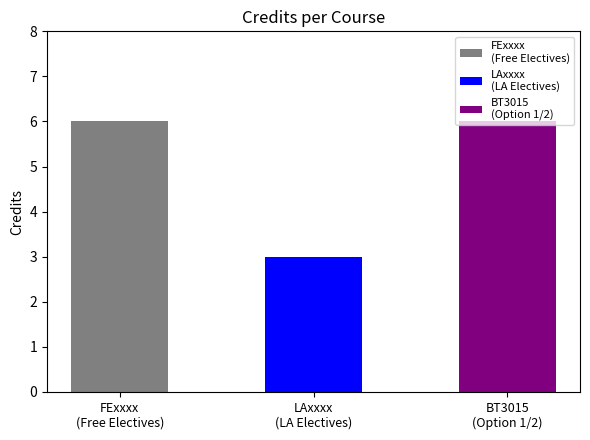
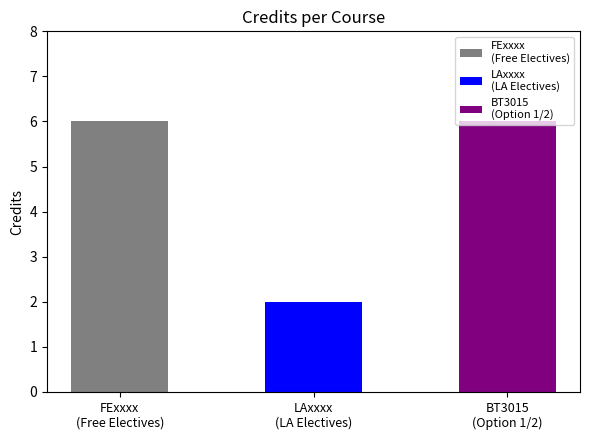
LAxxxx (LA Electives): 3 -> 2
